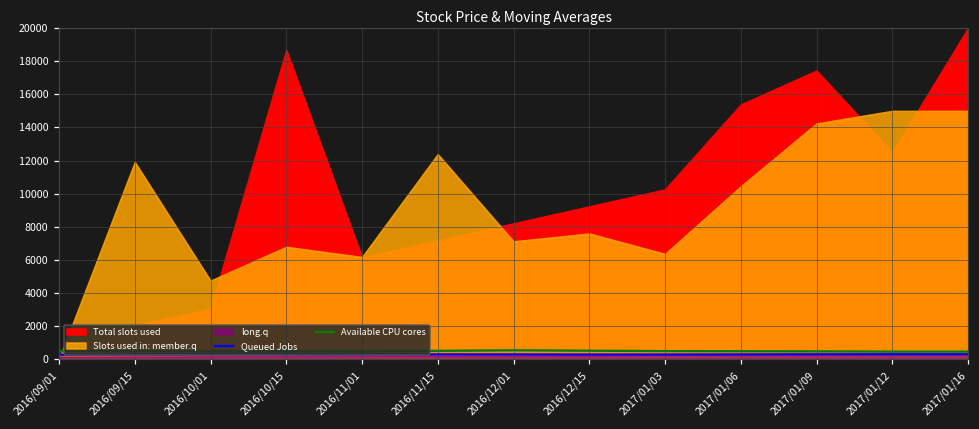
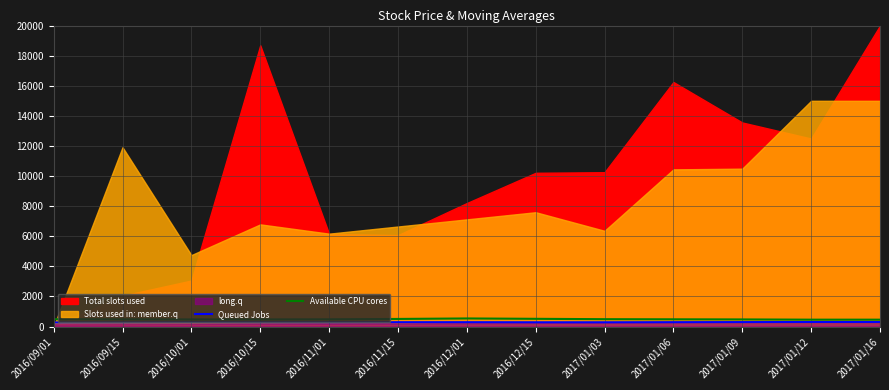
Total slots used, 2016/11/15: 7200 -> 6100
Slots used in: member.q, 2016/11/15: 12400 -> 6600
Total slots used, 2016/12/15: 9200 -> 10200
Total slots used, 2017/01/06: 15400 -> 16200
Total slots used, 2017/01/09: 17400 -> 13600
Slots used in: member.q, 2017/01/09: 14200 -> 10500
